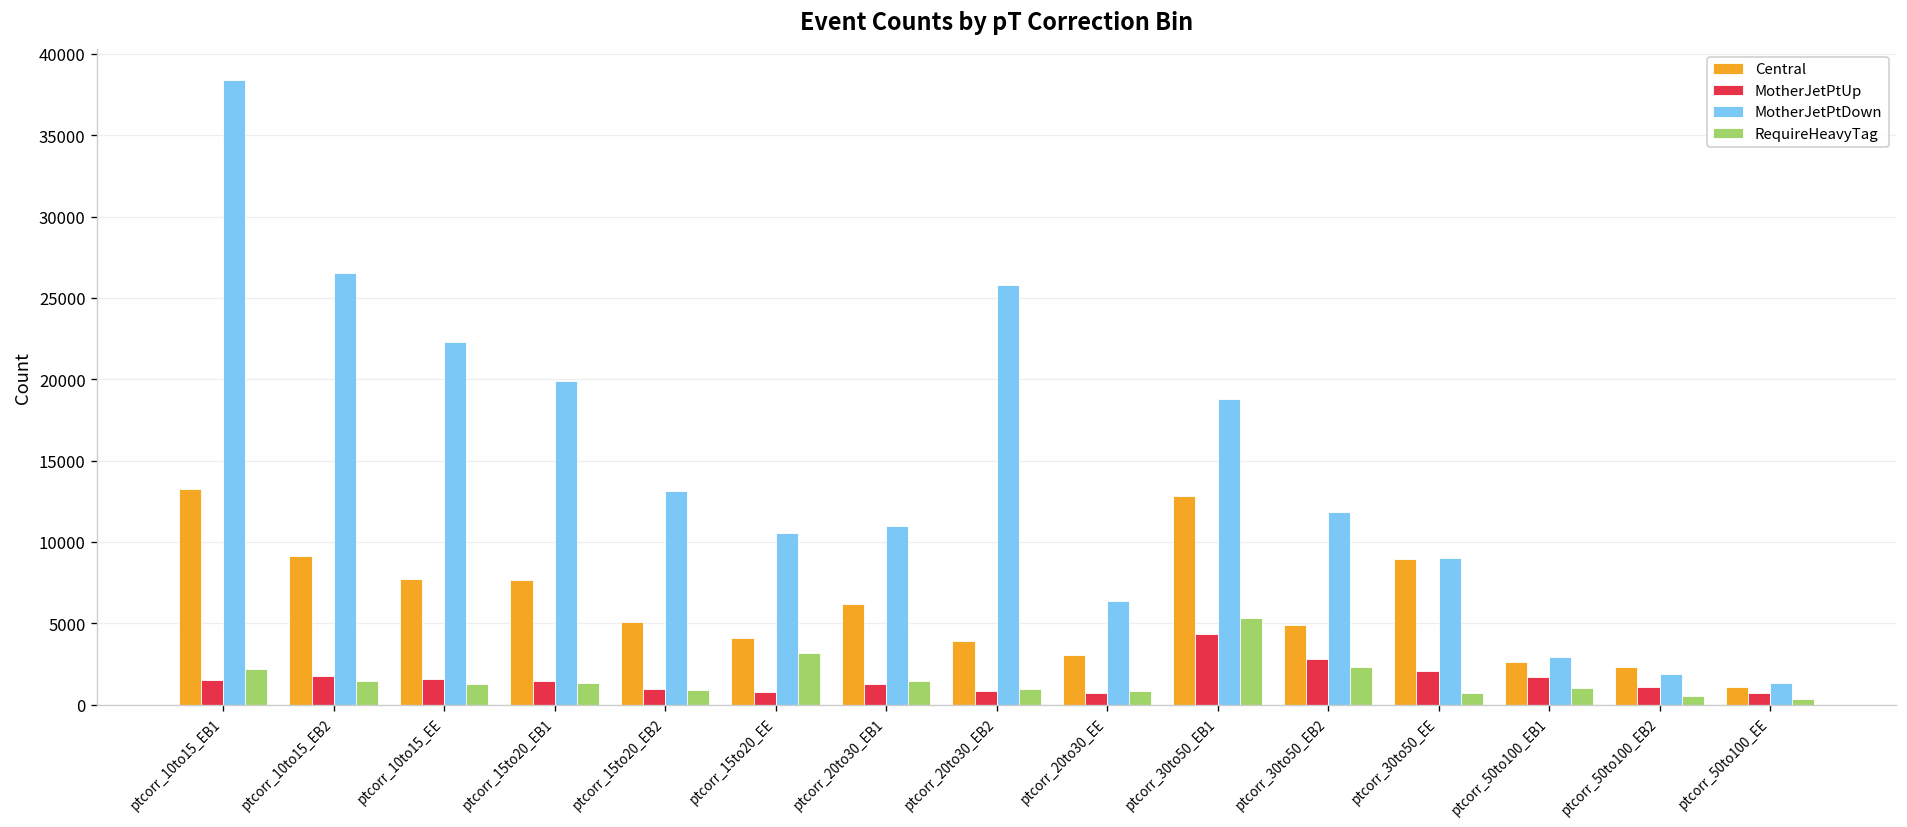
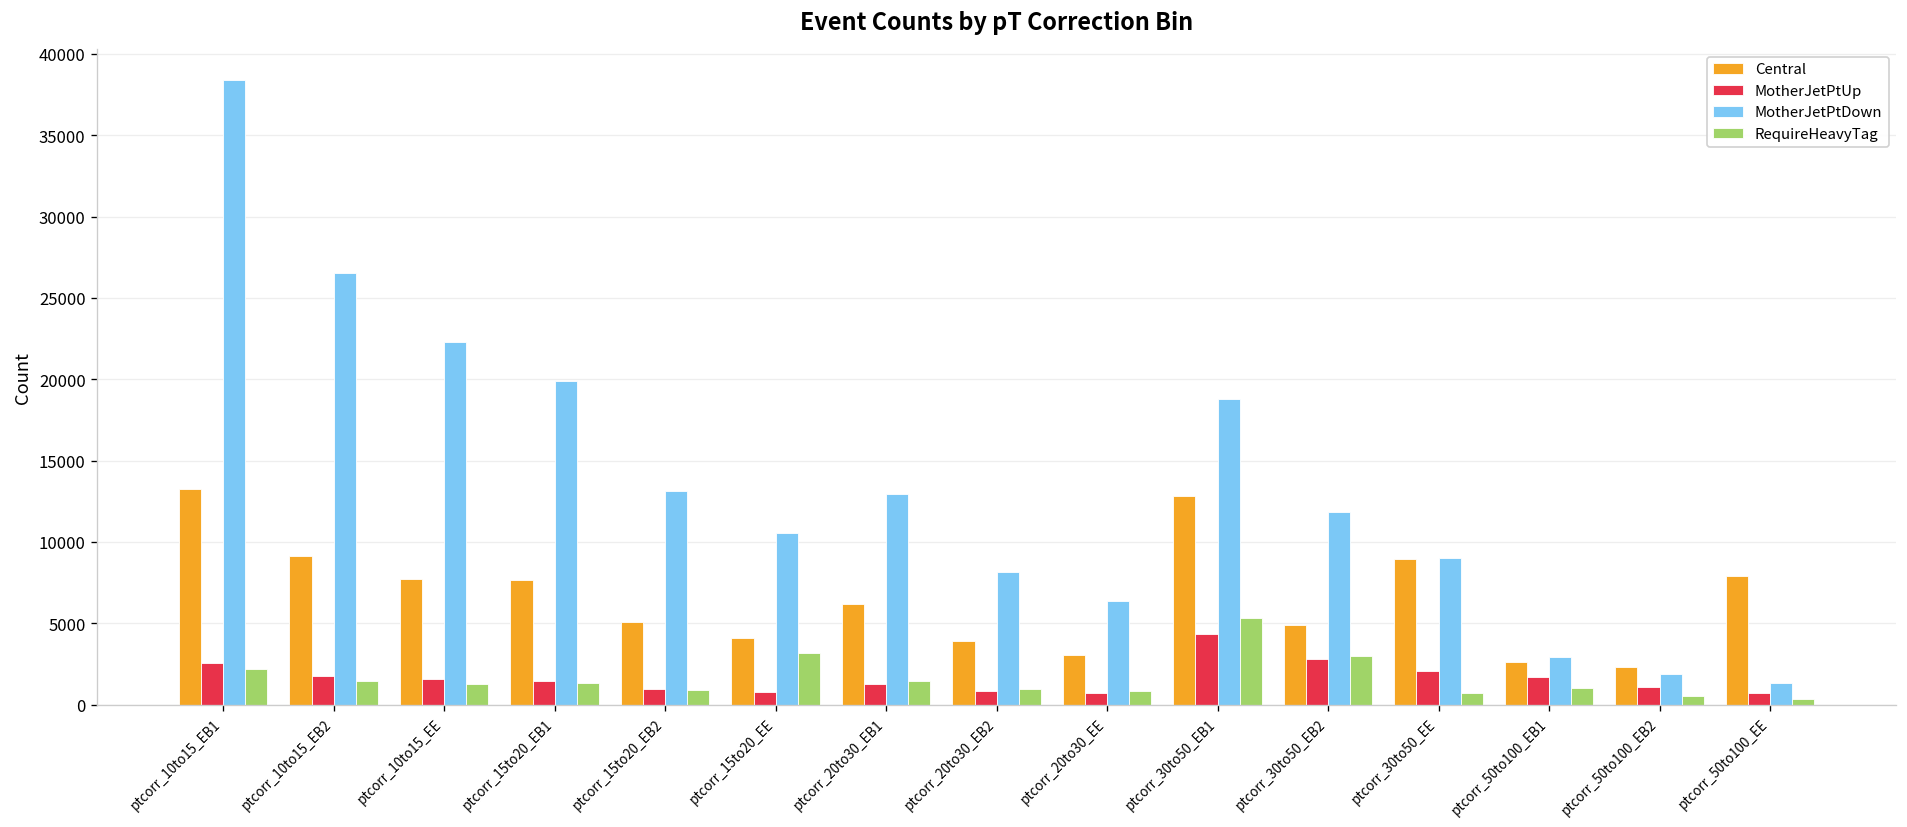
MotherJetPtUp, ptcorr_10to15_EB1: 1500 -> 2600
MotherJetPtDown, ptcorr_20to30_EB1: 11000 -> 12900
MotherJetPtDown, ptcorr_20to30_EB2: 25800 -> 8200
RequireHeavyTag, ptcorr_30to50_EB2: 2300 -> 3000
Central, ptcorr_50to100_EE: 1100 -> 7900
